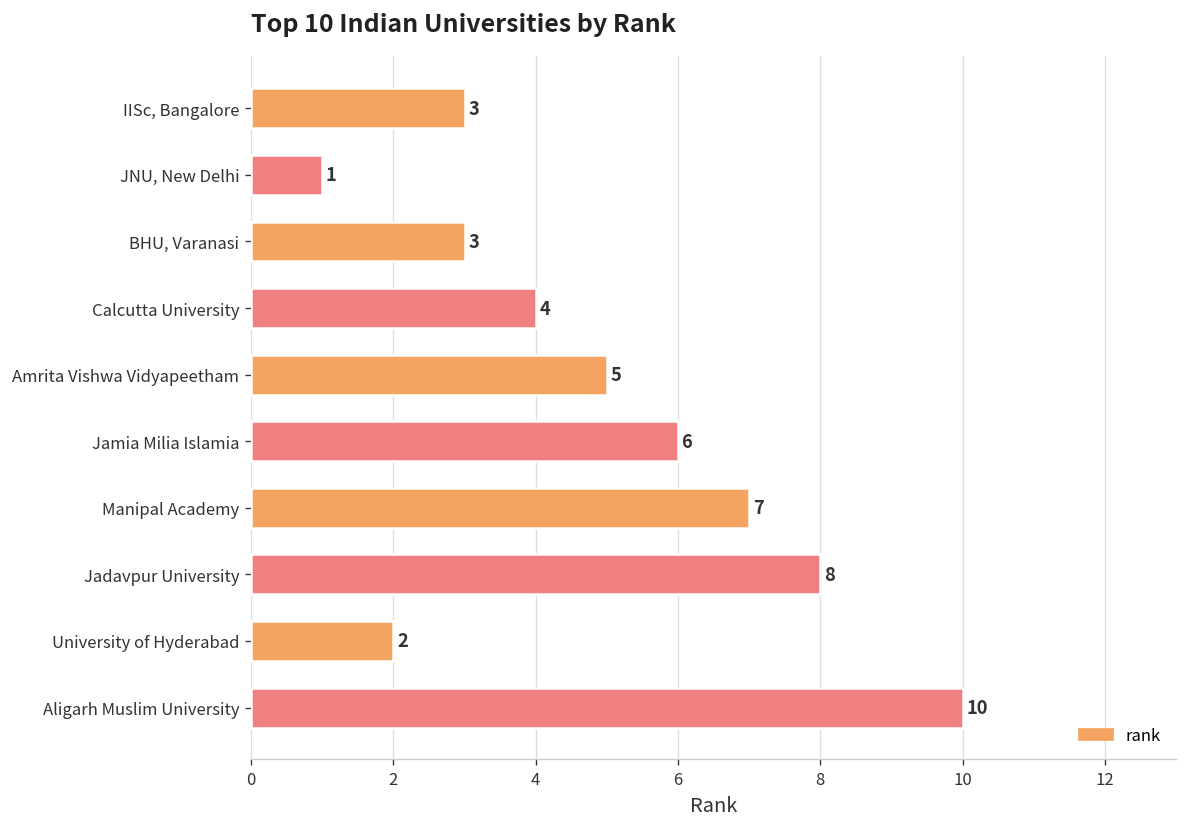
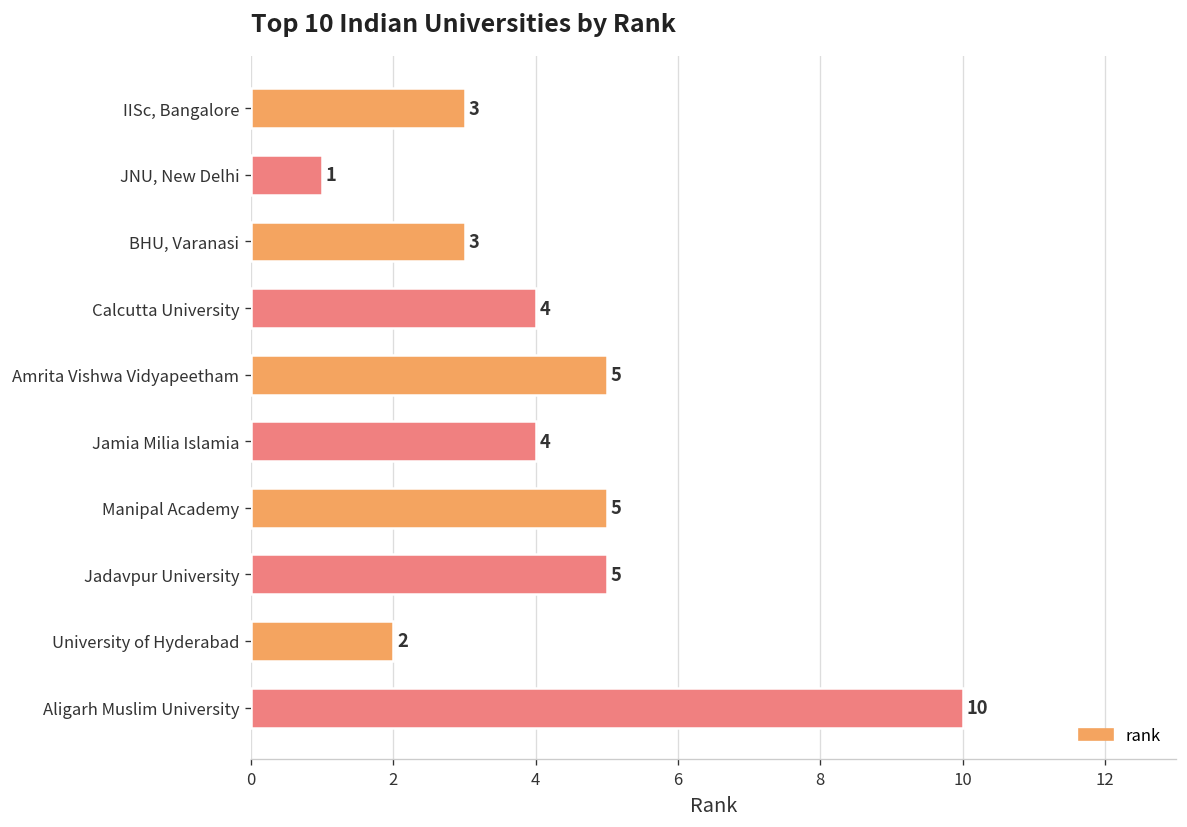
Jamia Milia Islamia: 6 -> 4
Manipal Academy: 7 -> 5
Jadavpur University: 8 -> 5
